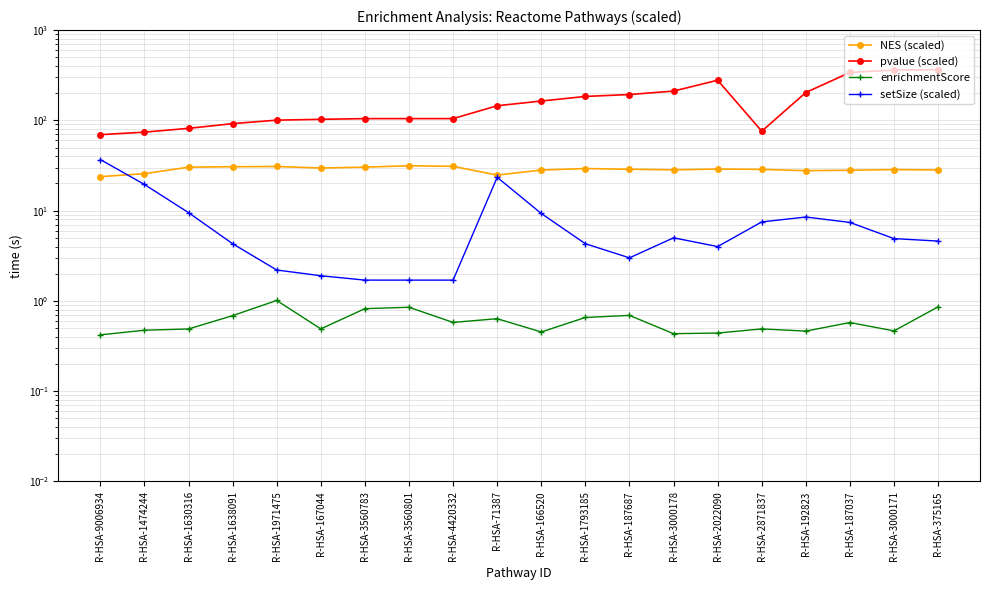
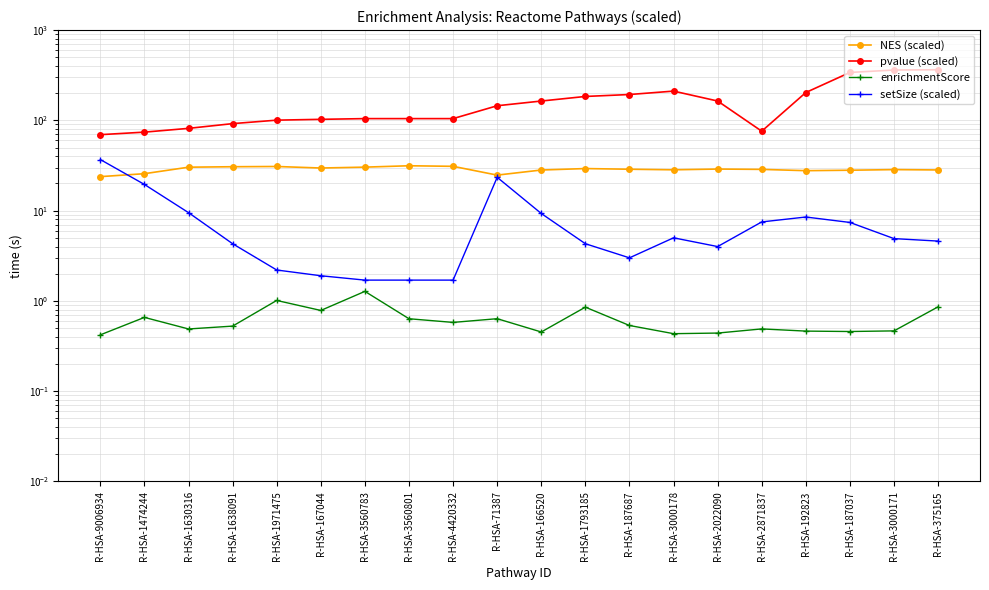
enrichmentScore, R-HSA-1474244: 0.5 -> 0.7
enrichmentScore, R-HSA-1638091: 0.7 -> 0.5
enrichmentScore, R-HSA-167044: 0.5 -> 0.8
enrichmentScore, R-HSA-3560783: 0.8 -> 1.3
enrichmentScore, R-HSA-3560801: 0.9 -> 0.6
enrichmentScore, R-HSA-1793185: 0.7 -> 0.9
enrichmentScore, R-HSA-187687: 0.7 -> 0.5
pvalue (scaled), R-HSA-2022090: 280 -> 160
enrichmentScore, R-HSA-187037: 0.6 -> 0.5
